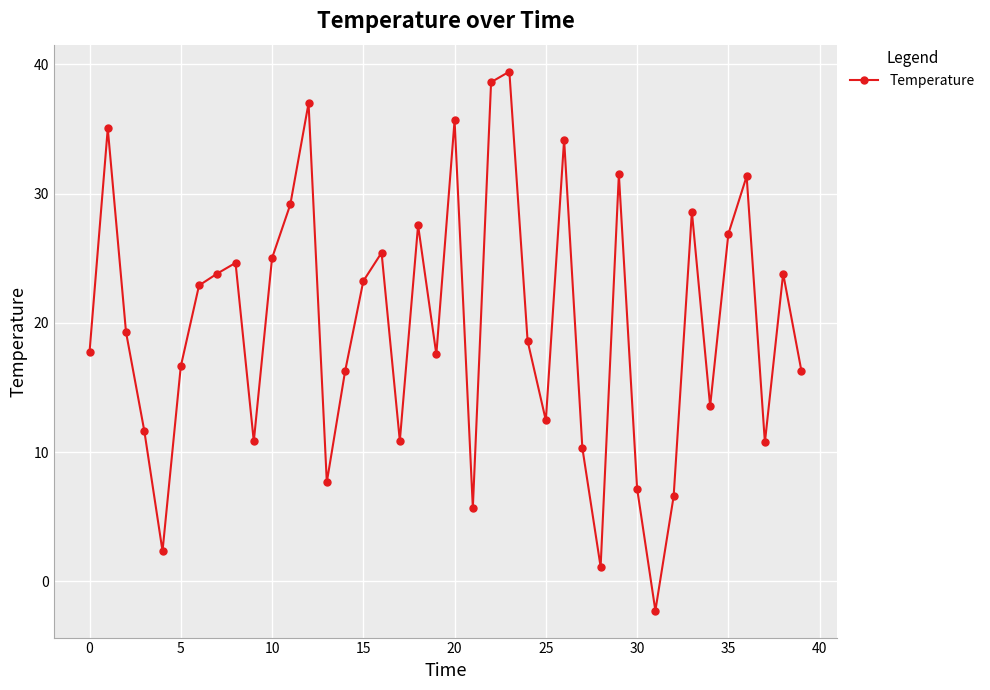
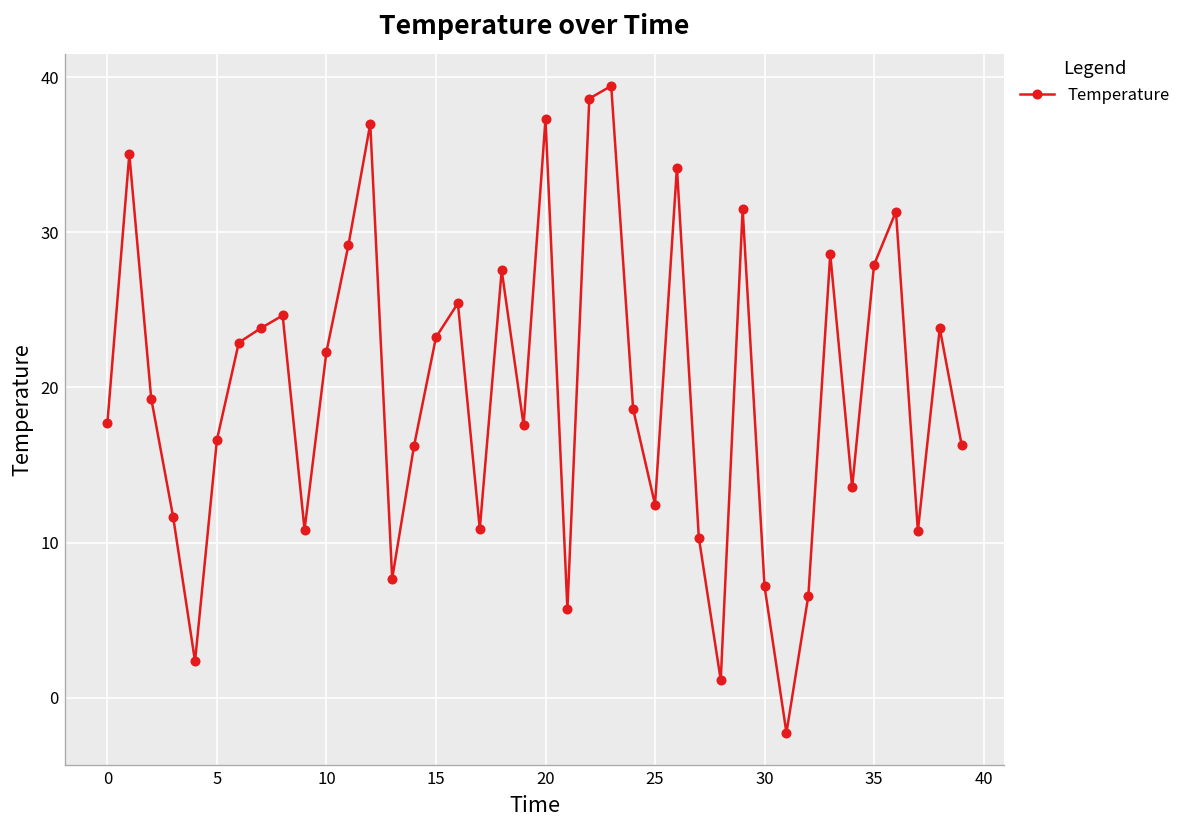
10: 25.0 -> 22.3
20: 35.7 -> 37.3
35: 26.9 -> 27.9
